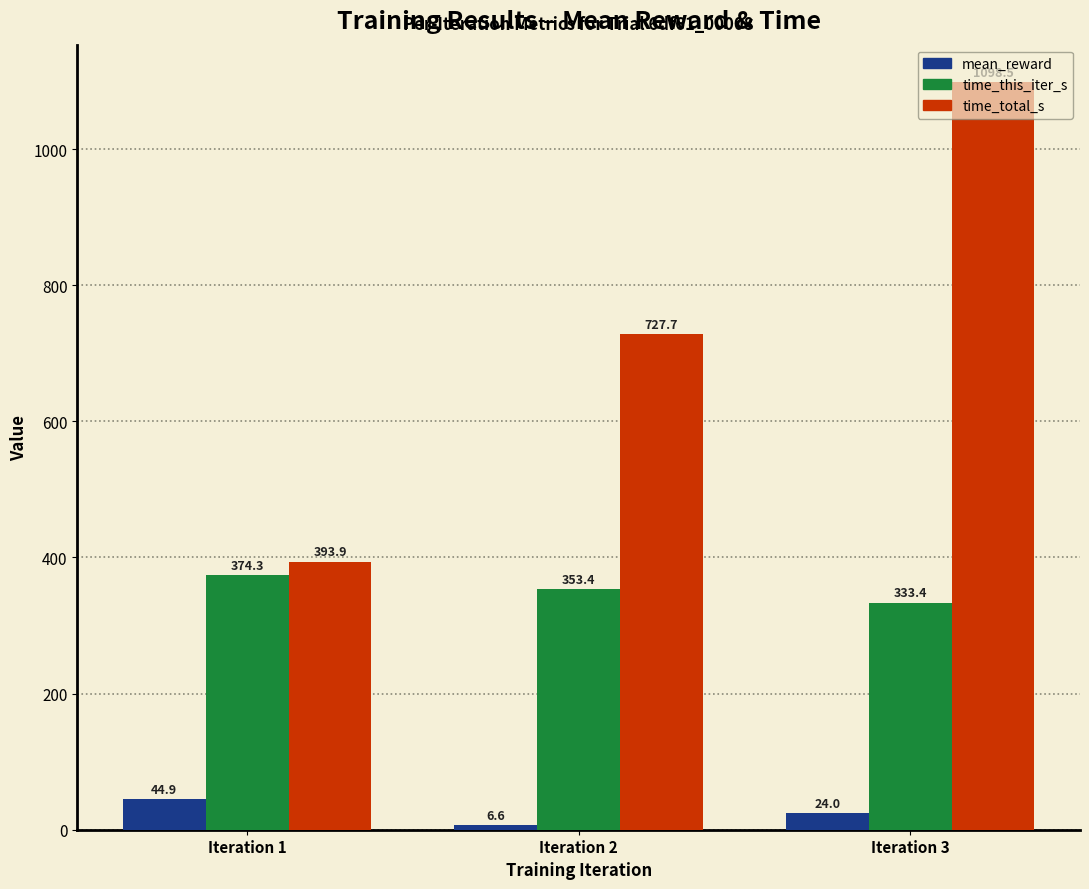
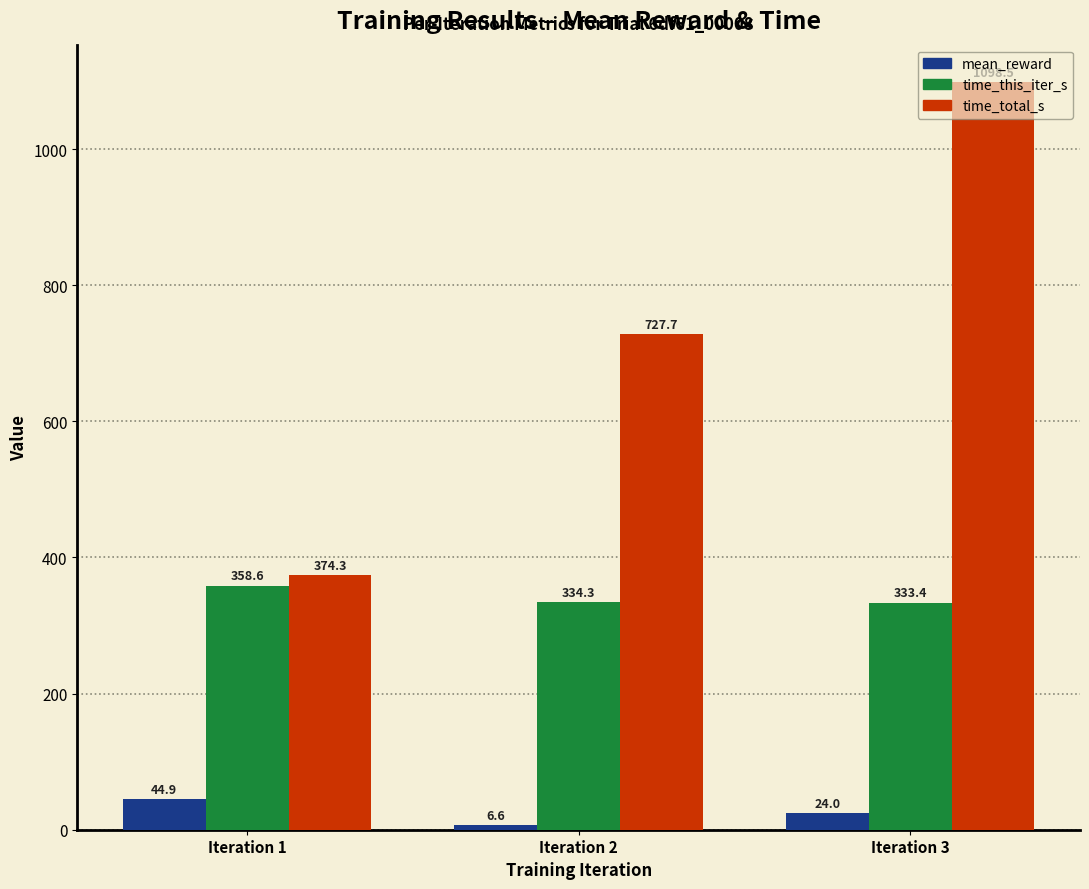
time_this_iter_s, Iteration 1: 374.3 -> 358.6
time_total_s, Iteration 1: 393.9 -> 374.3
time_this_iter_s, Iteration 2: 353.4 -> 334.3
